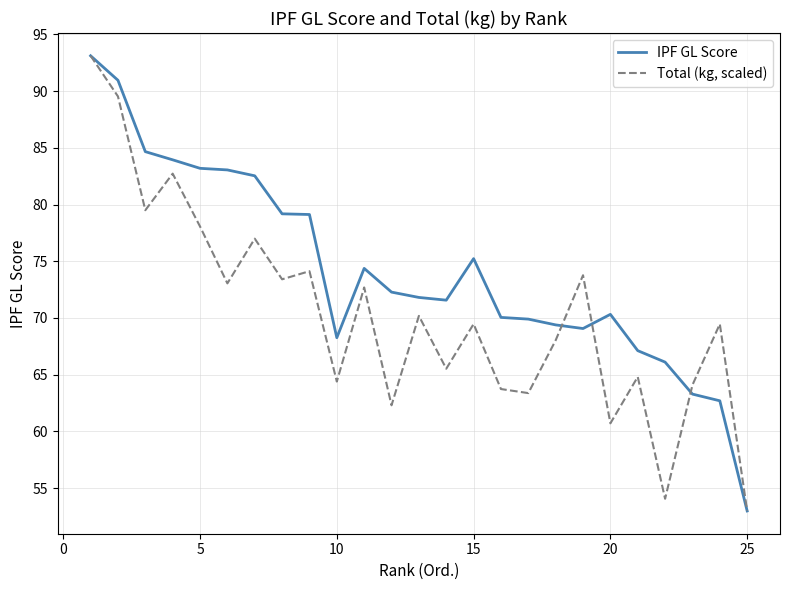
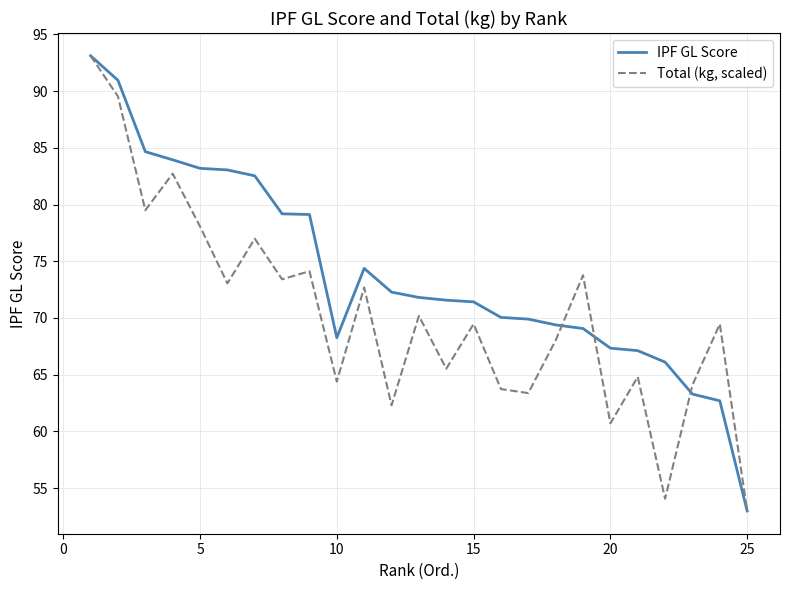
IPF GL Score, 15: 75.2 -> 71.4
IPF GL Score, 20: 70.3 -> 67.3
